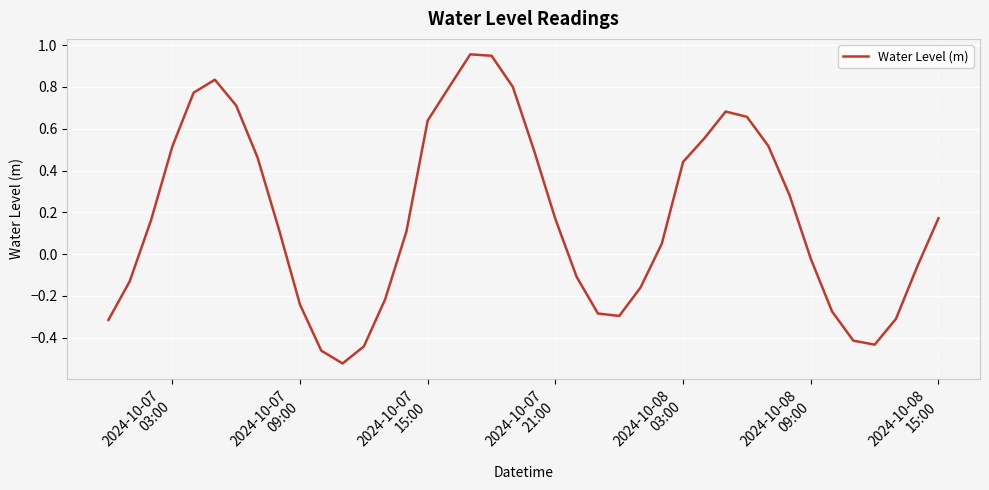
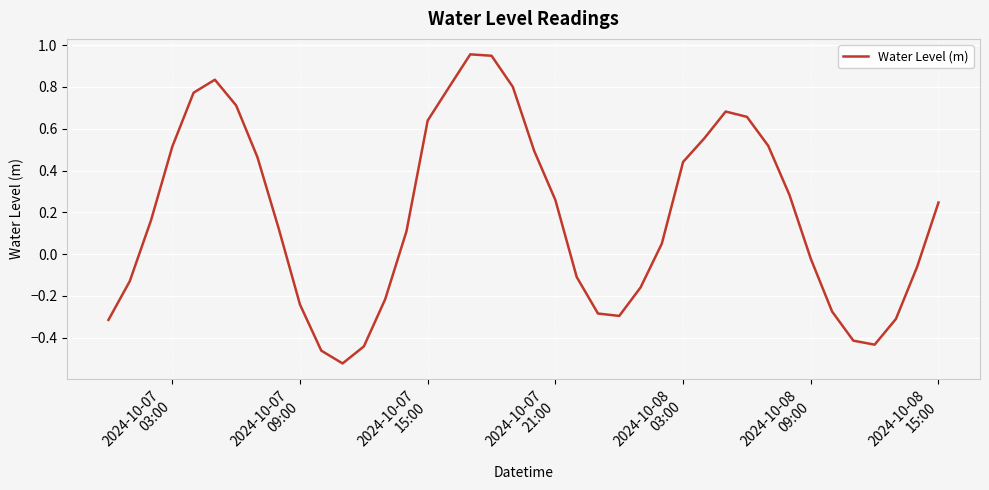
2024-10-07 21:00: 0.17 -> 0.26
2024-10-08 15:00: 0.17 -> 0.25
